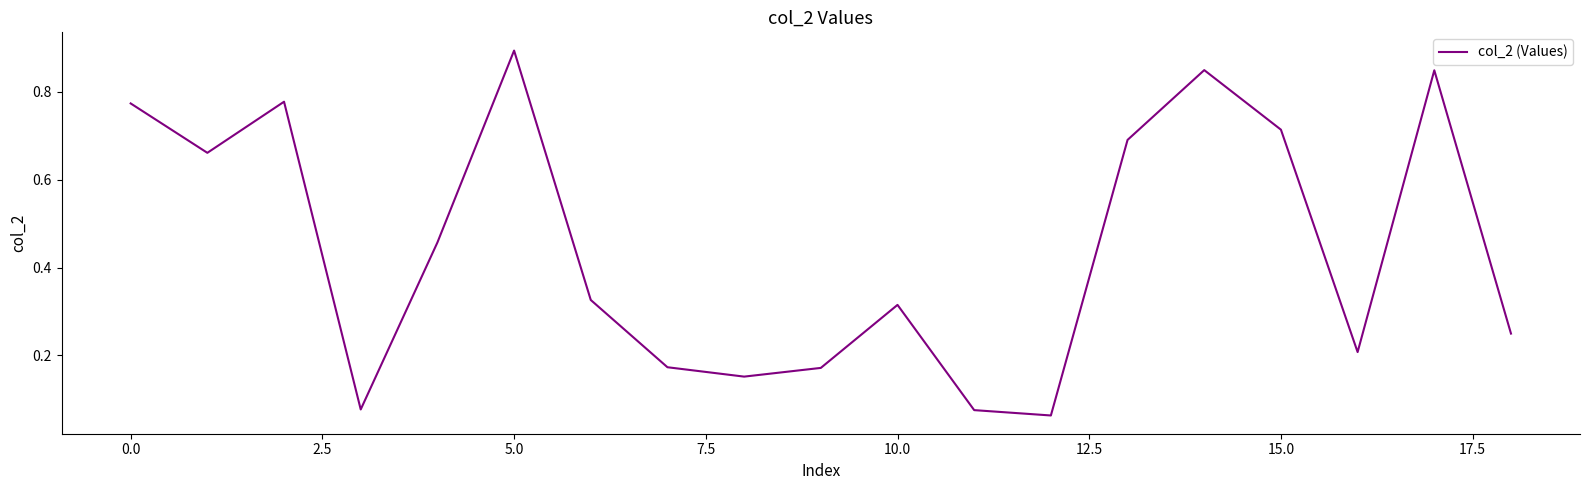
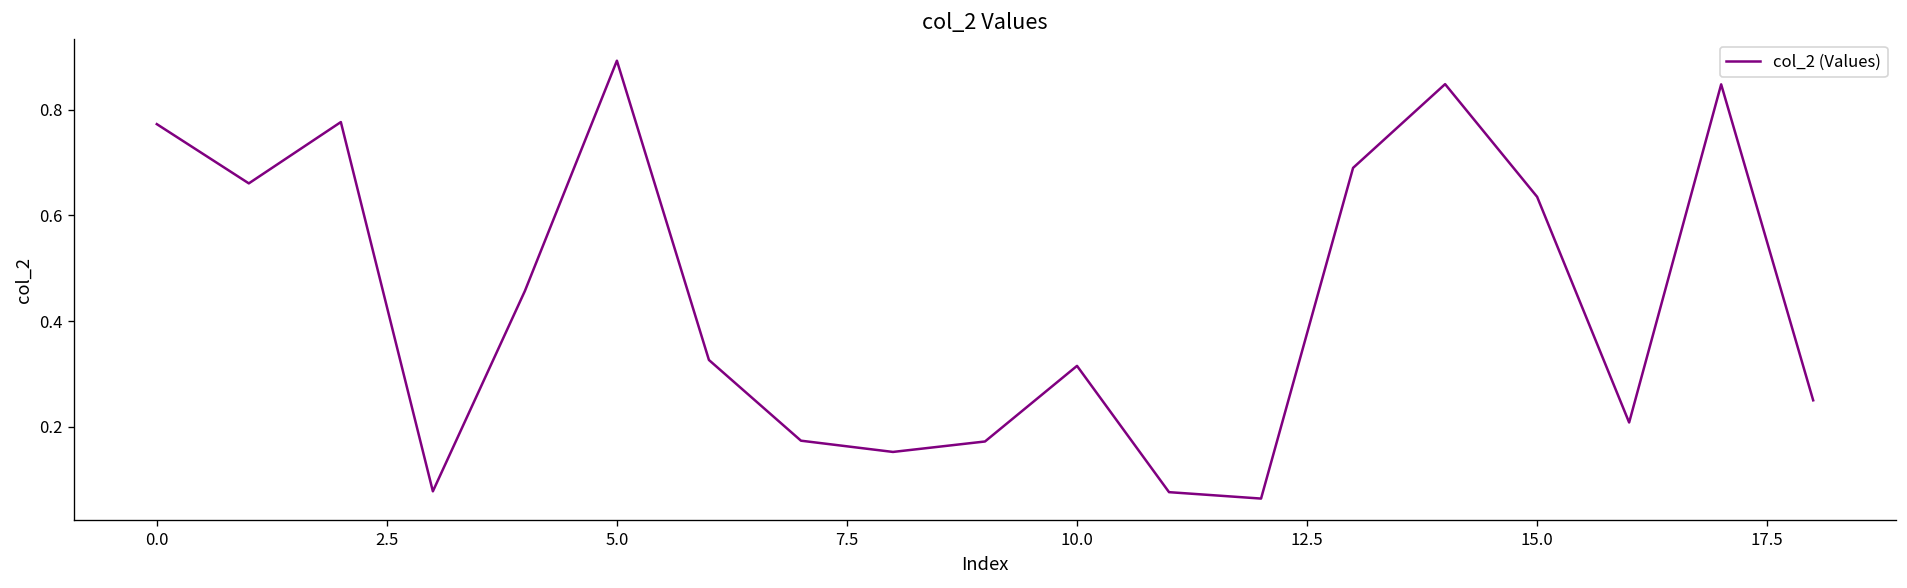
15.0: 0.71 -> 0.64
